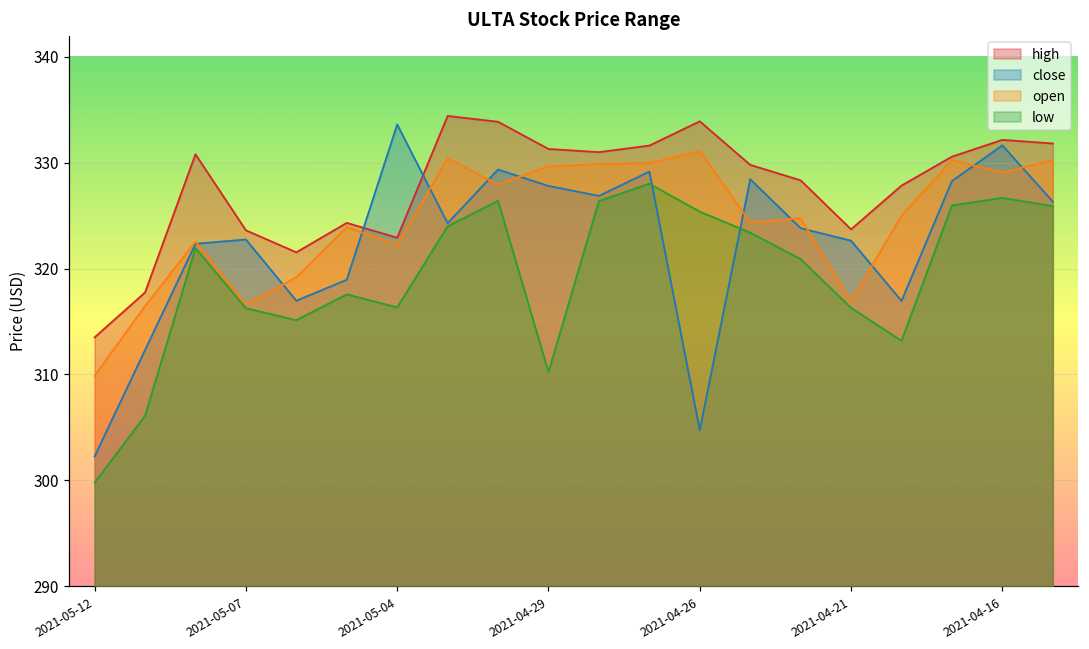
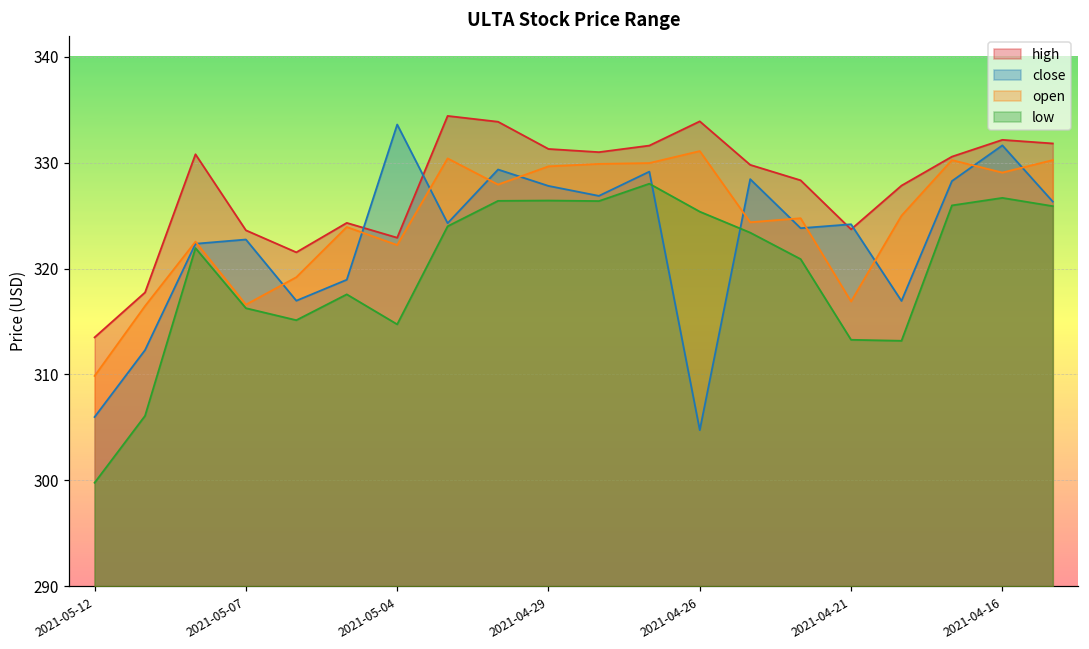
close, 2021-05-12: 302 -> 306
low, 2021-05-04: 316 -> 315
low, 2021-04-29: 310 -> 326
close, 2021-04-21: 323 -> 324
low, 2021-04-21: 316 -> 313
